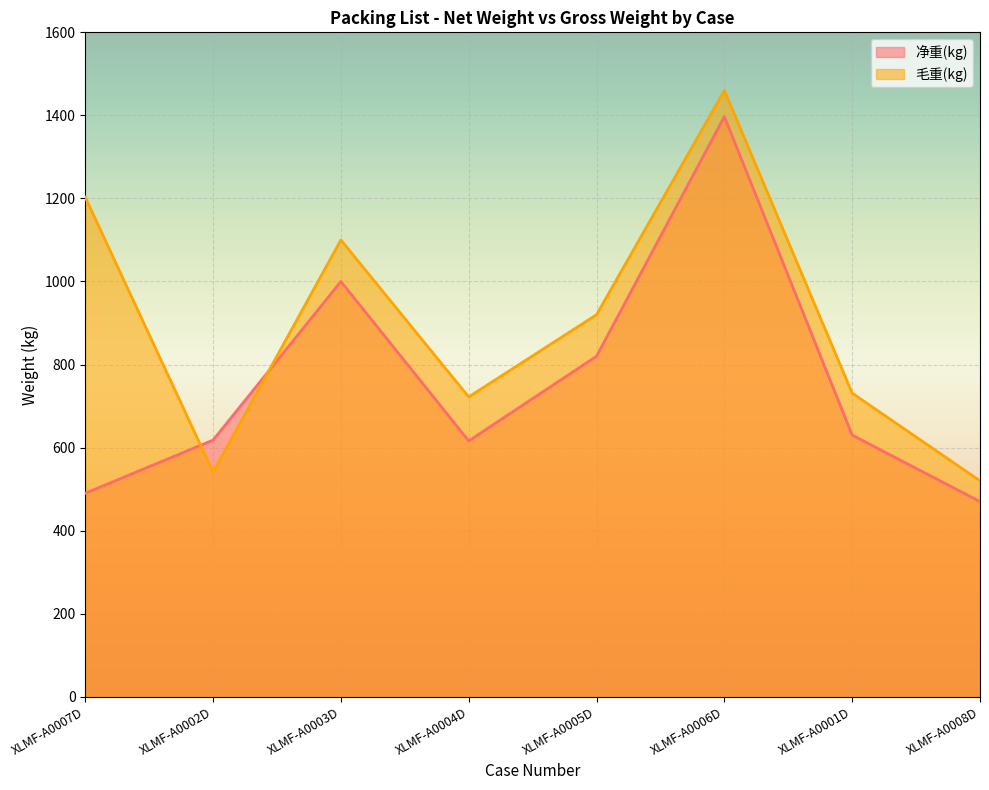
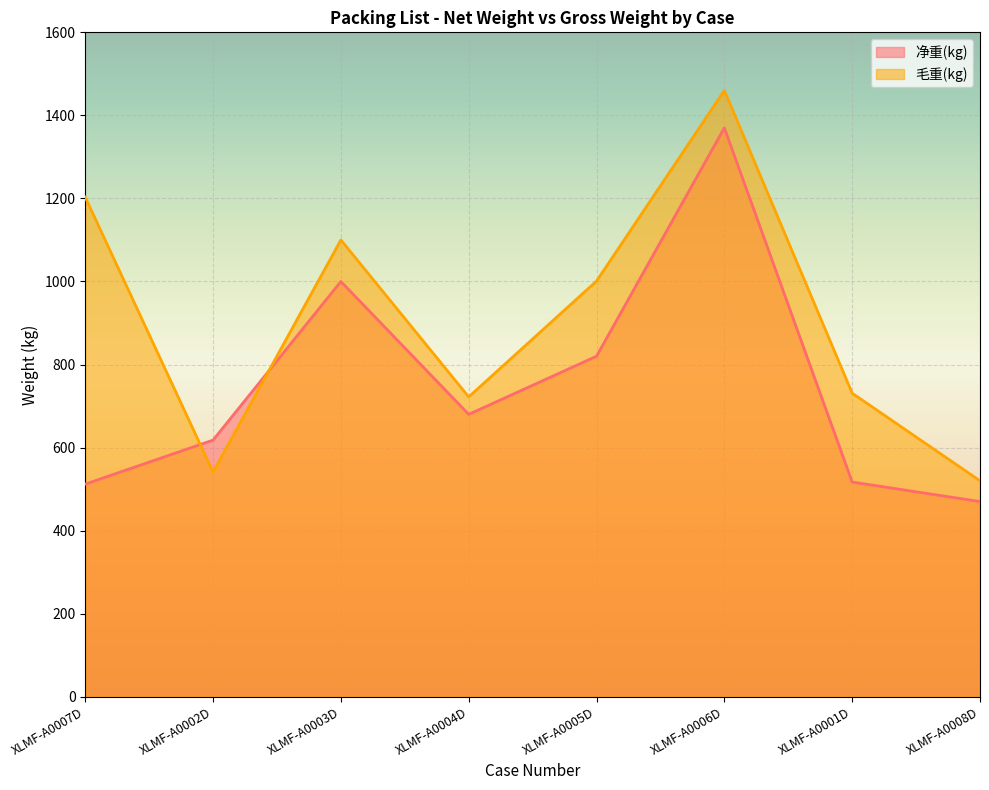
净重(kg), XLMF-A0007D: 490 -> 510
净重(kg), XLMF-A0004D: 620 -> 680
毛重(kg), XLMF-A0005D: 920 -> 1000
净重(kg), XLMF-A0006D: 1400 -> 1370
净重(kg), XLMF-A0001D: 630 -> 520
